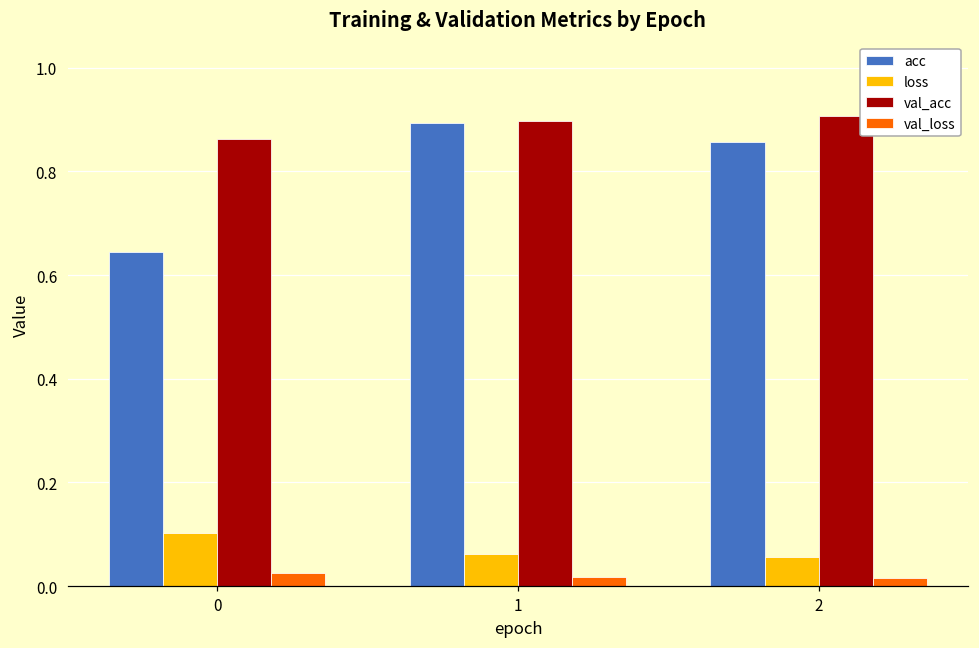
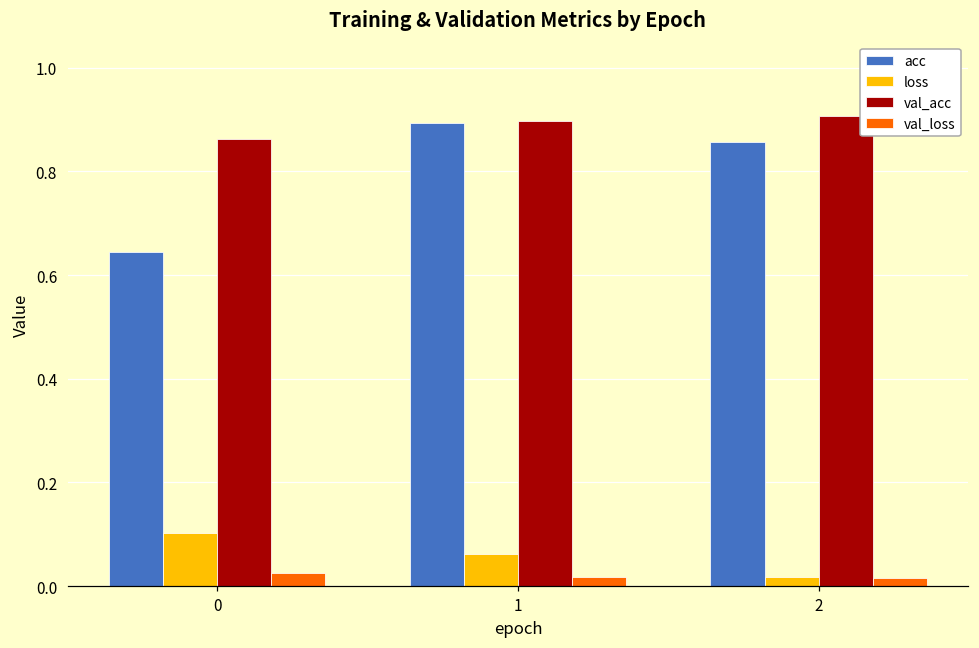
loss, 2: 0.06 -> 0.02
